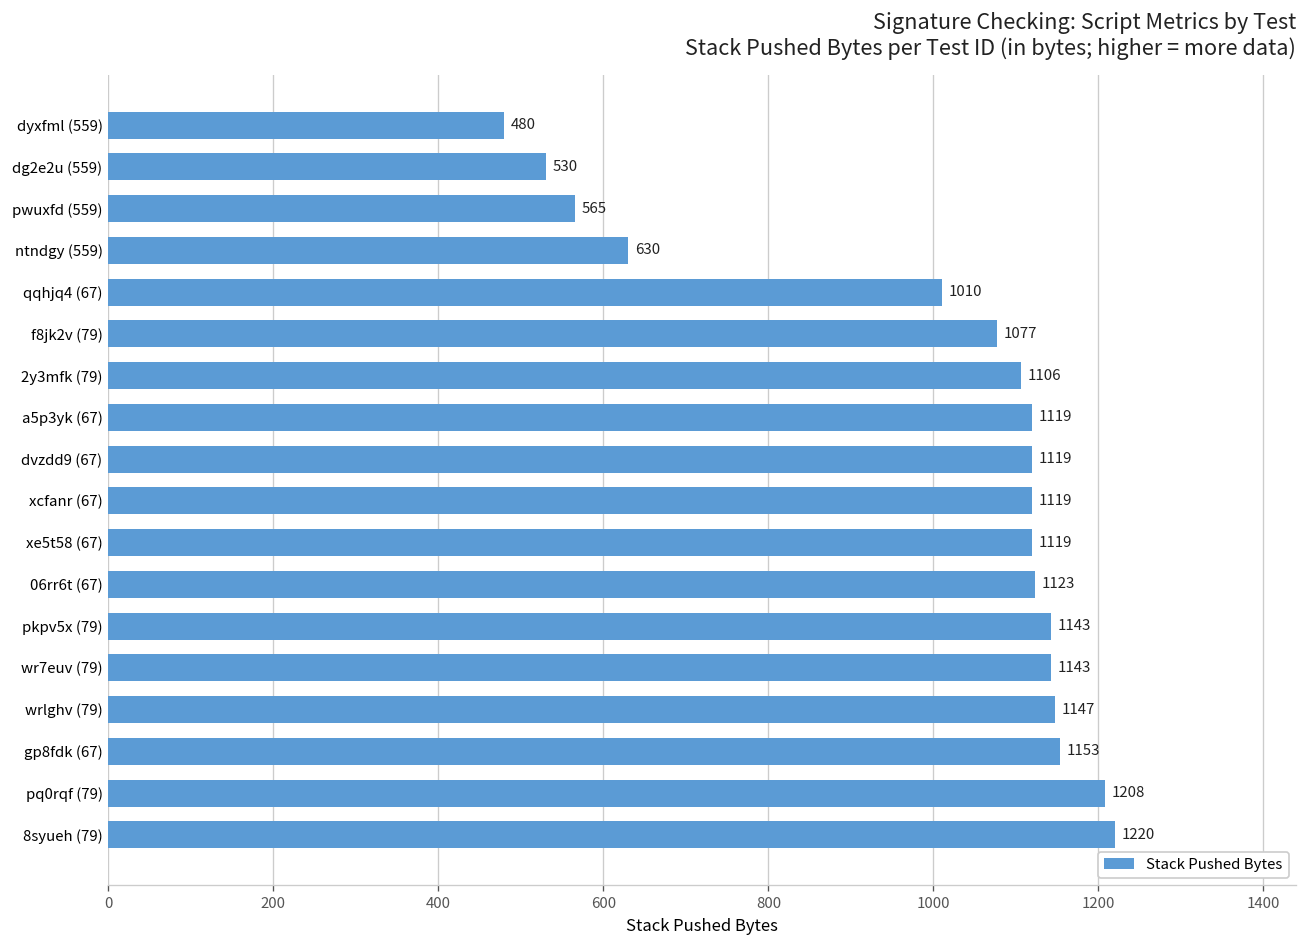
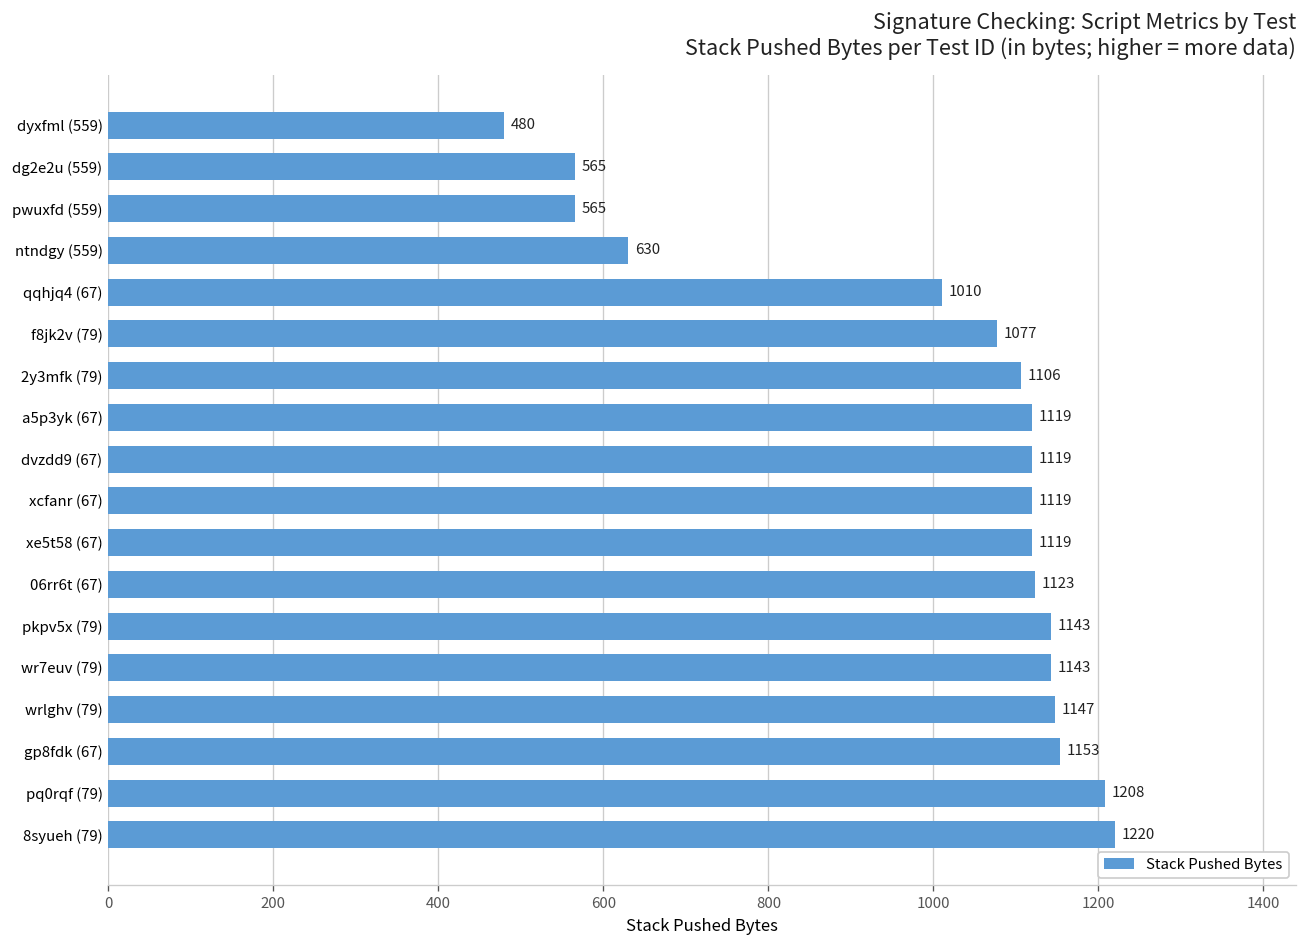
dg2e2u (559): 530 -> 565
